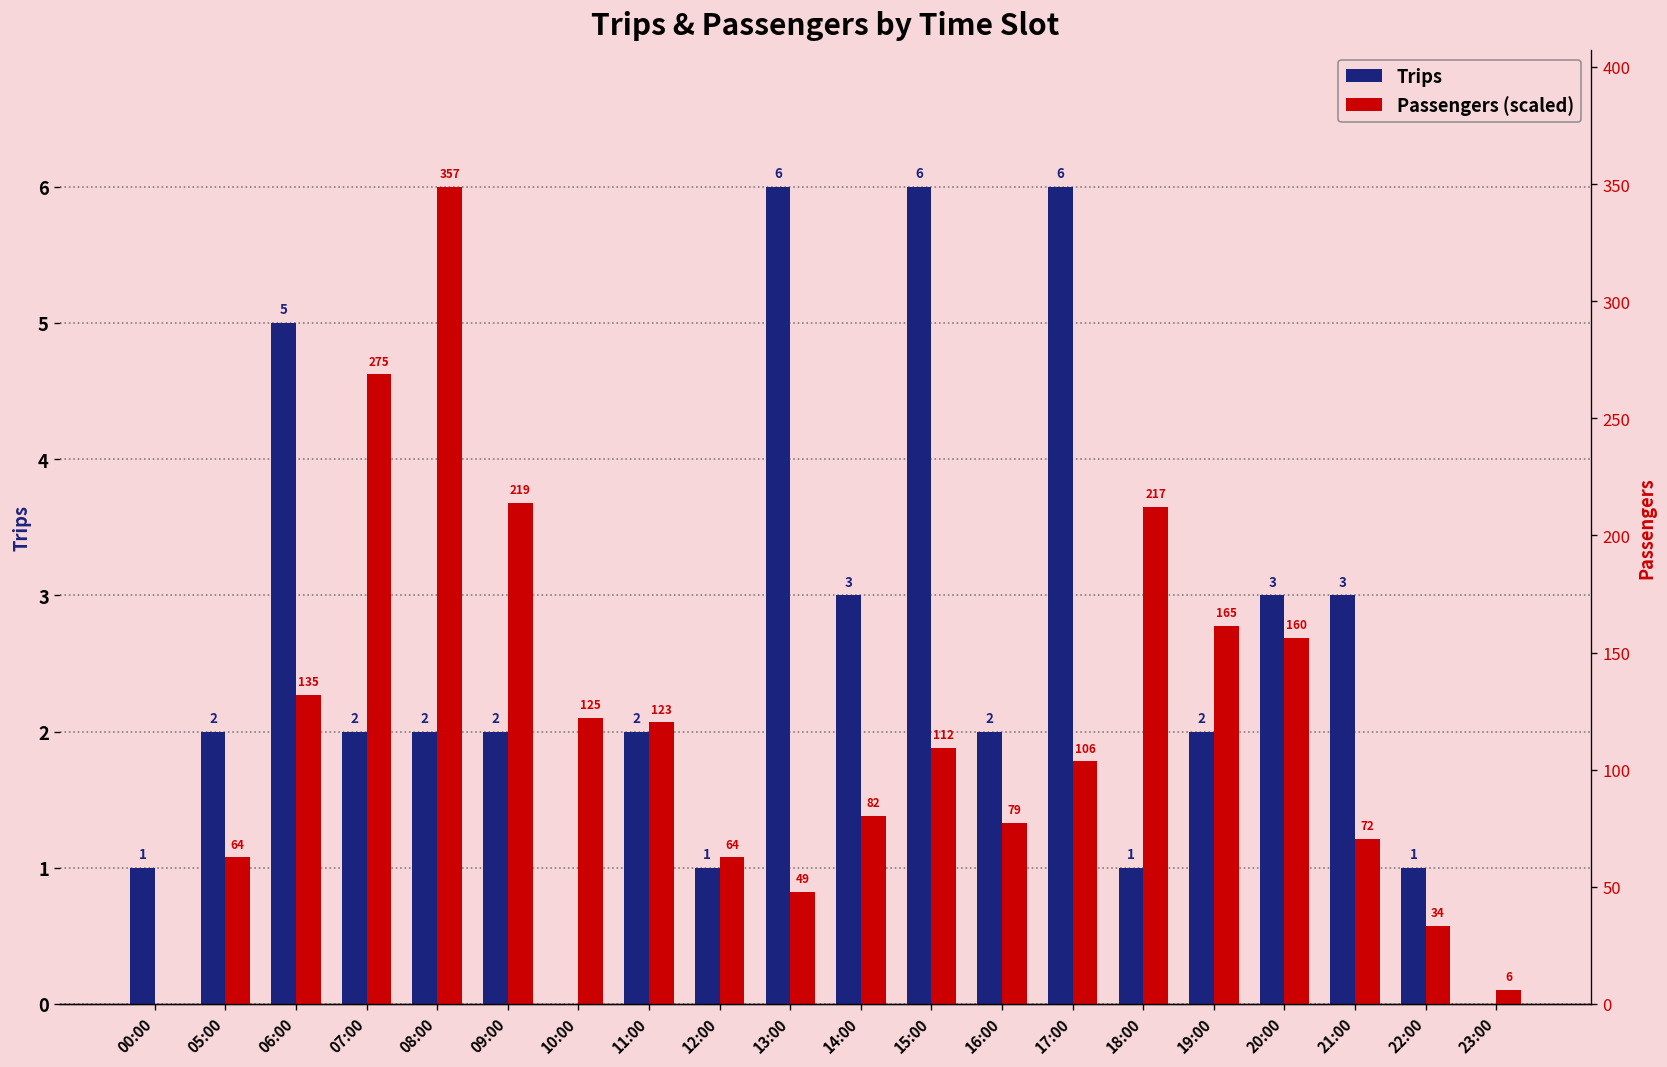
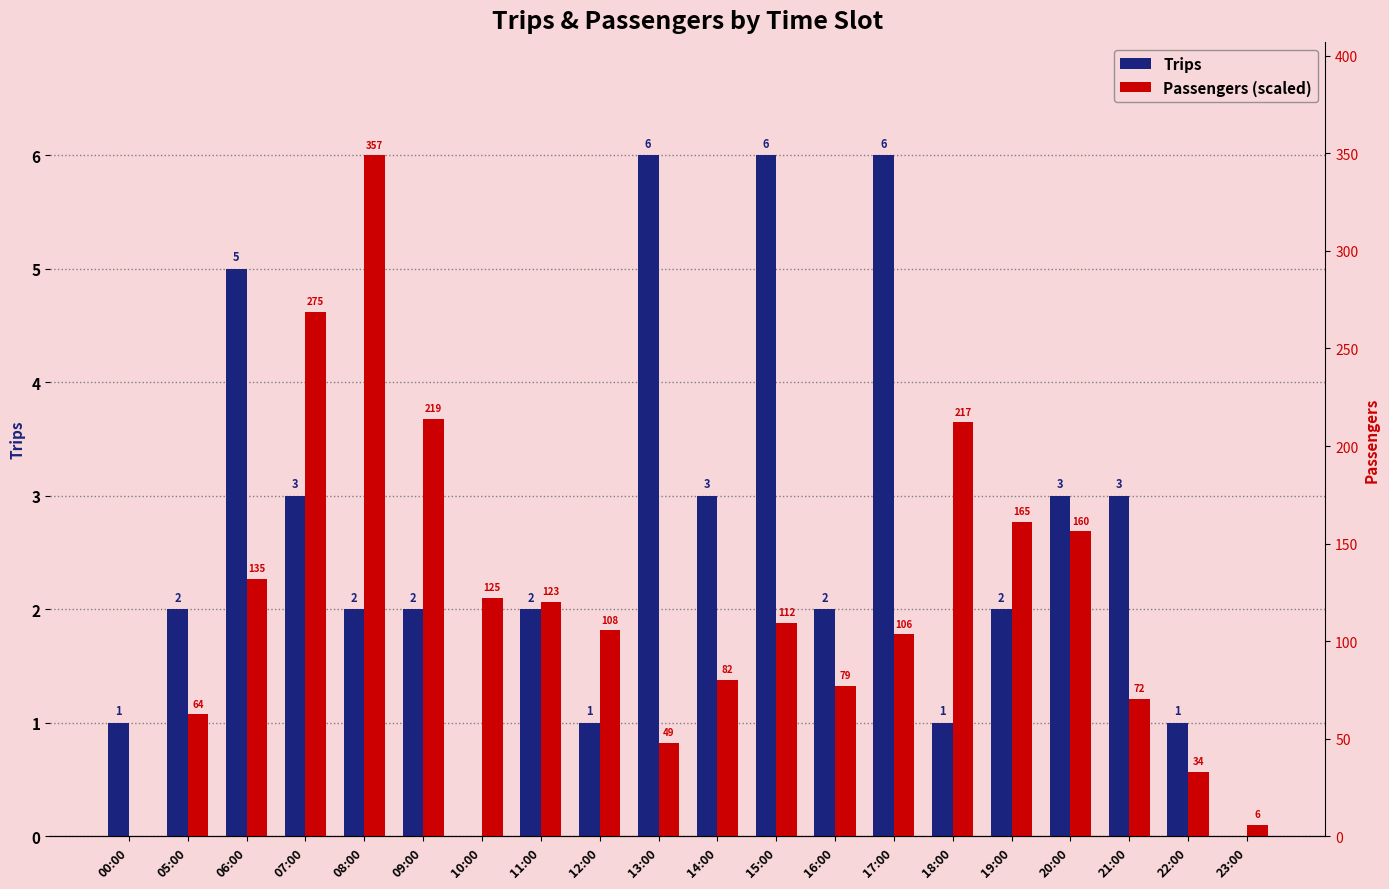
Trips, 07:00: 2 -> 3
Passengers (scaled), 12:00: 64 -> 108
